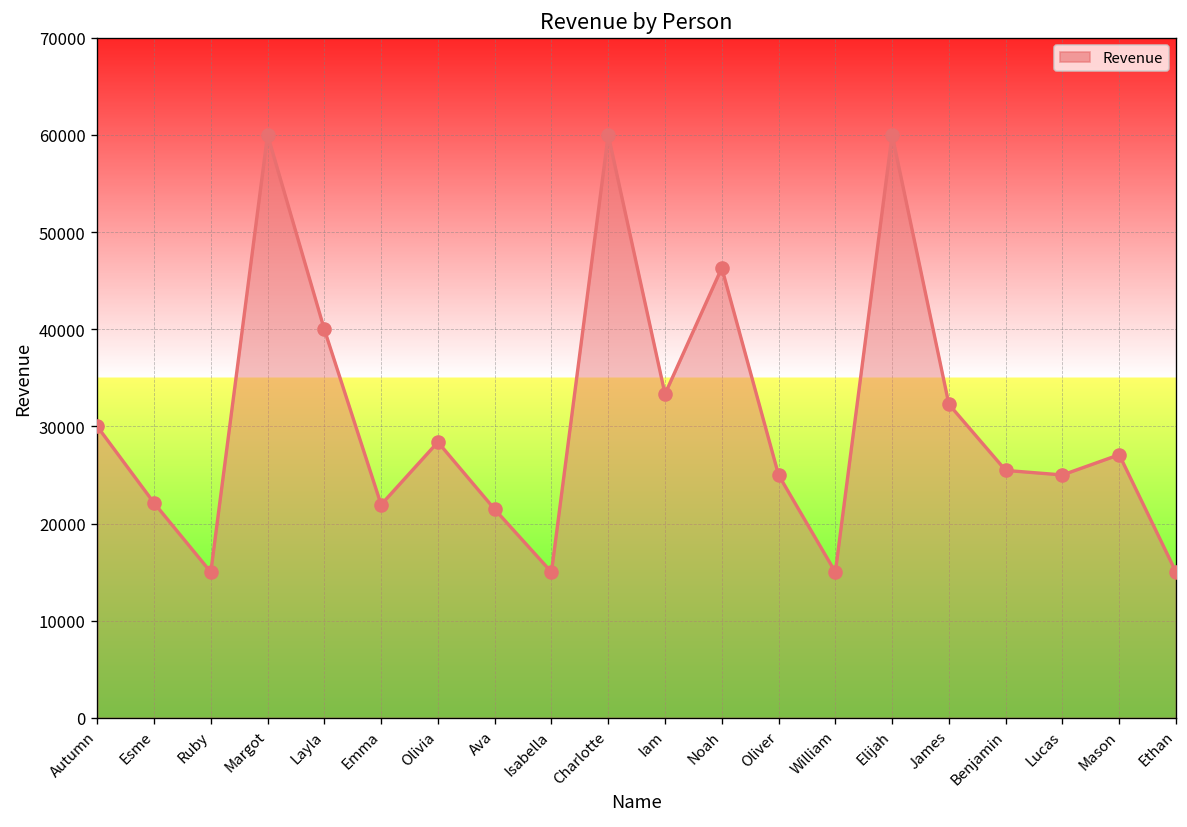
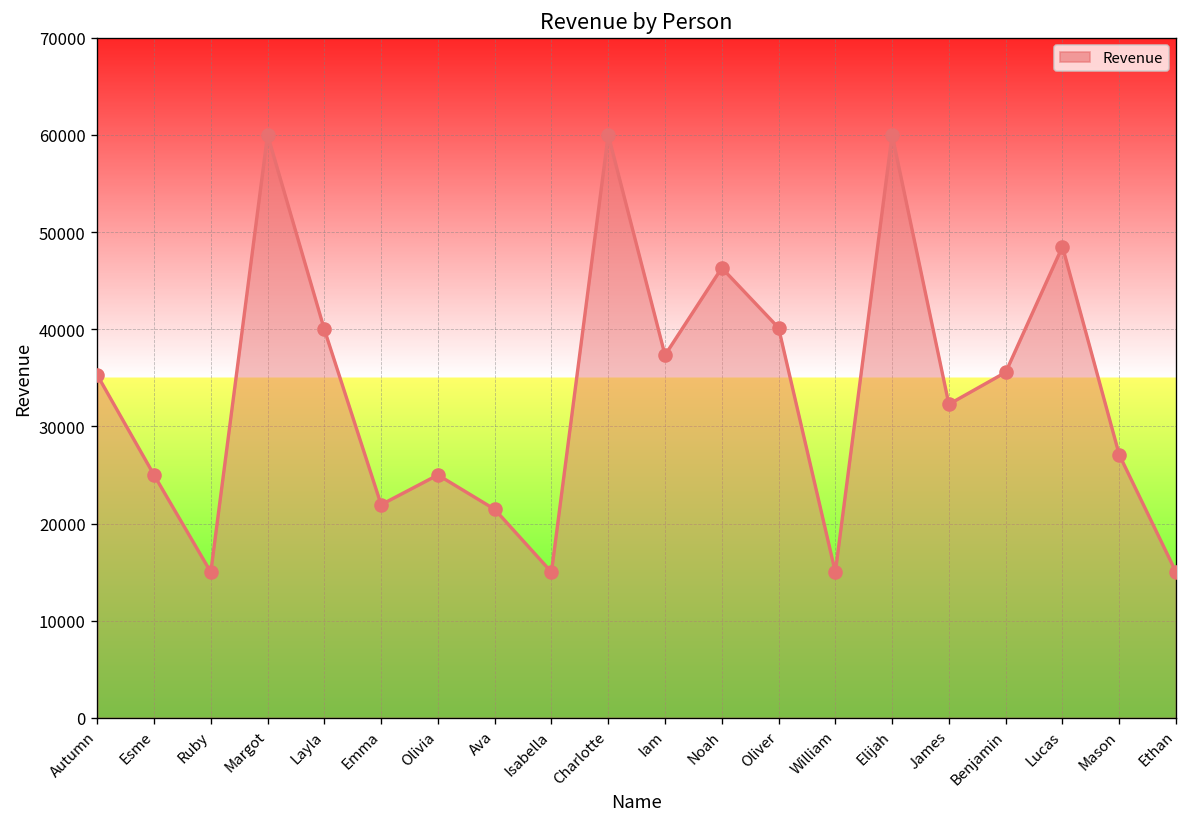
Autumn: 30000 -> 35000
Esme: 22000 -> 25000
Olivia: 28000 -> 25000
Iam: 33000 -> 37000
Oliver: 25000 -> 40000
Benjamin: 25000 -> 36000
Lucas: 25000 -> 49000
